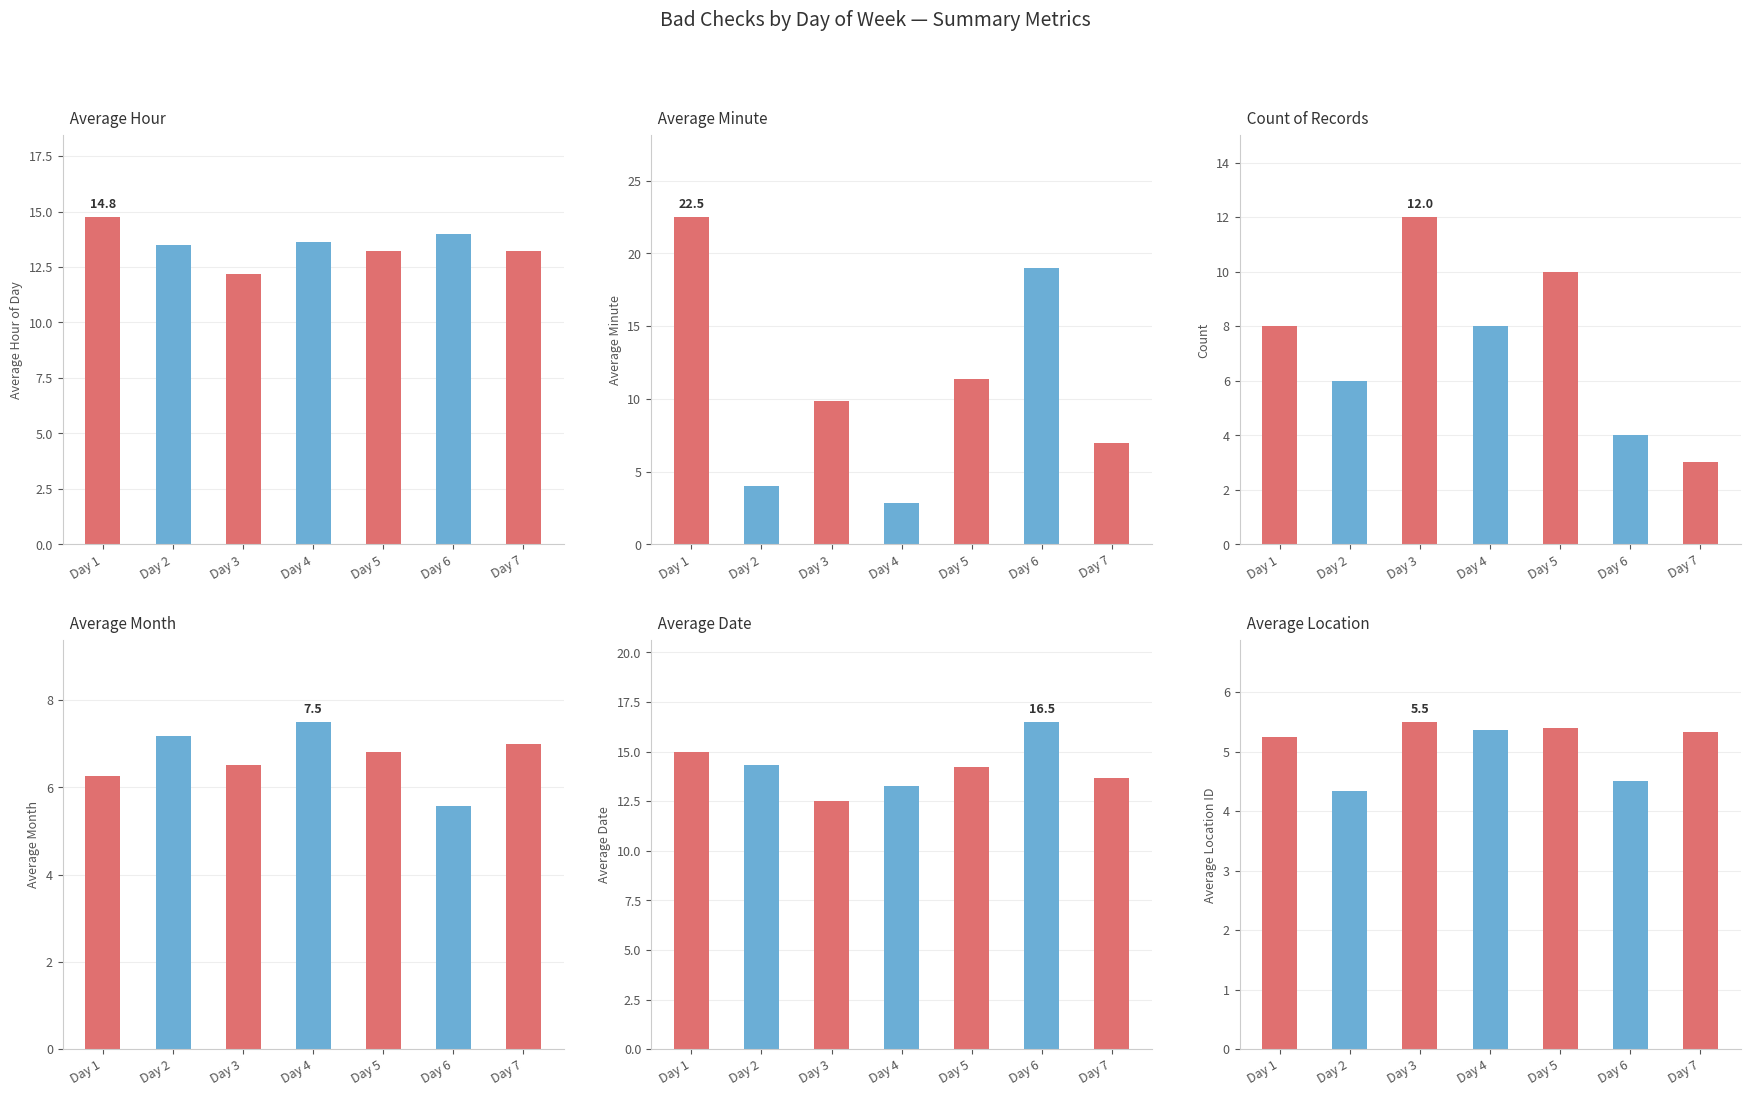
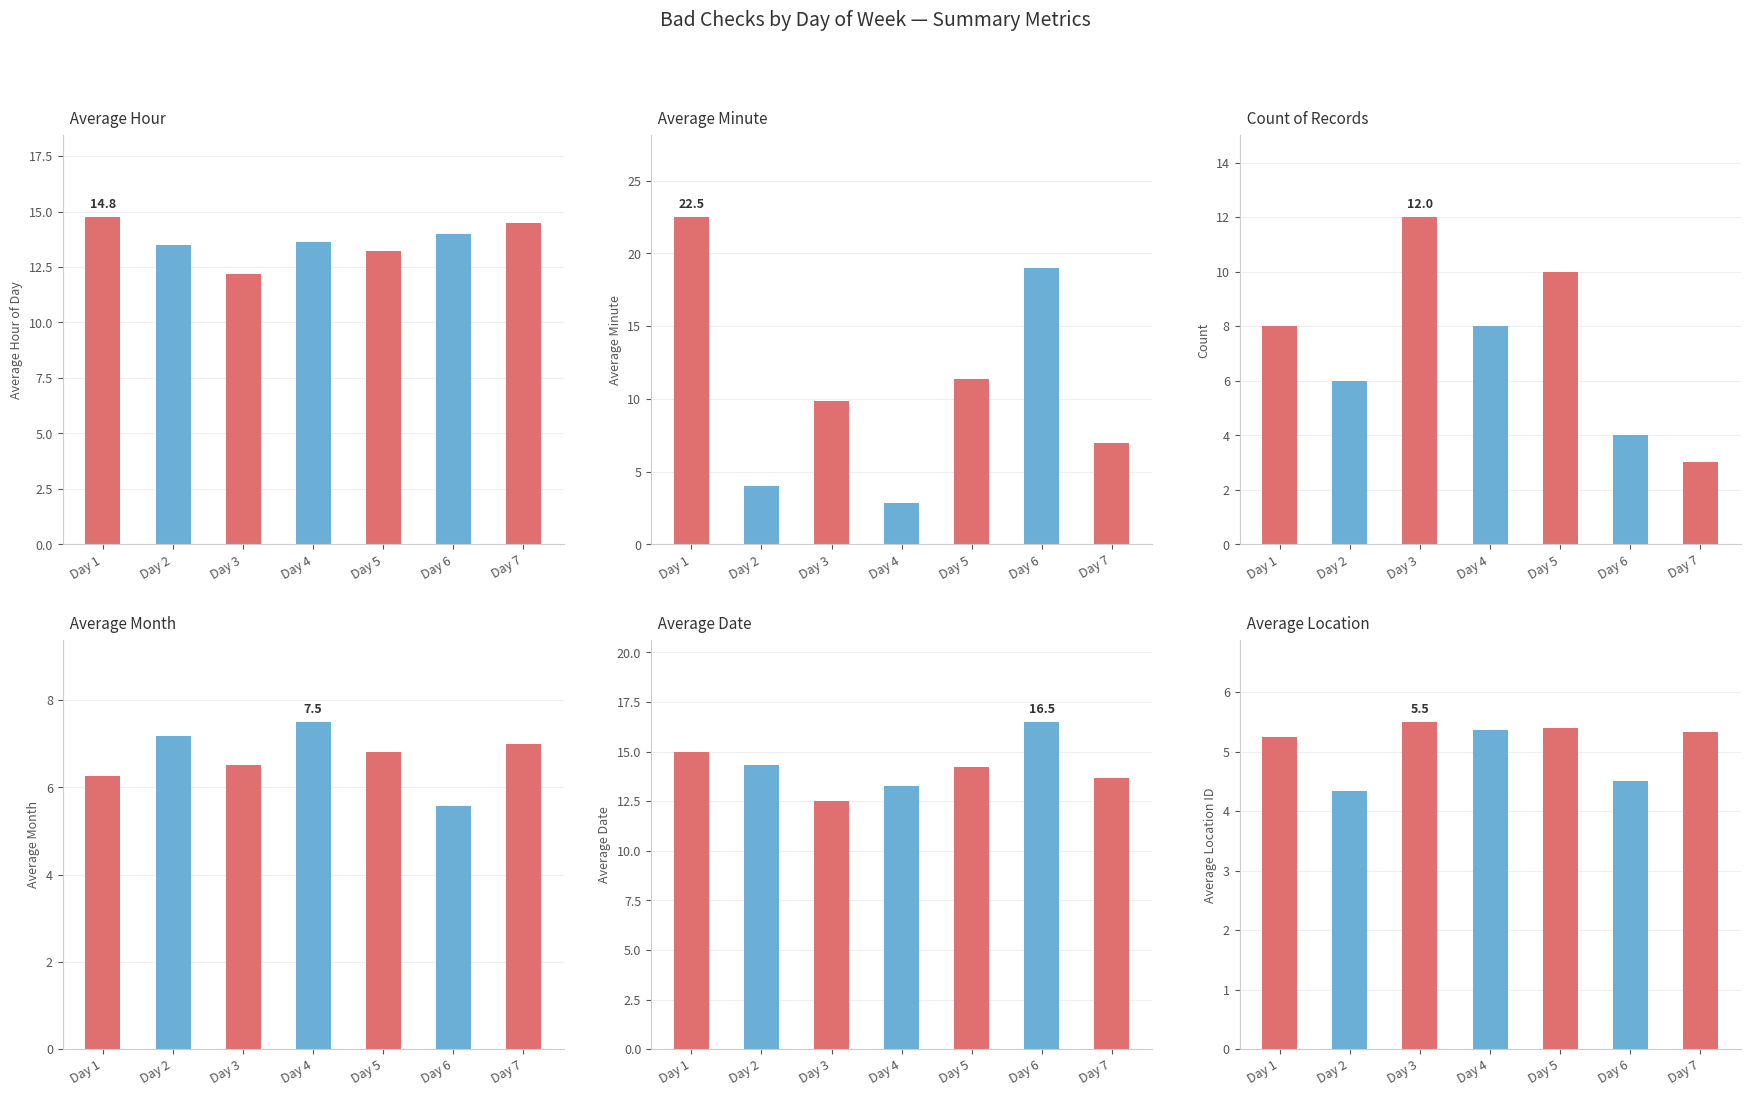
Average Hour, Day 7: 13.2 -> 14.5
